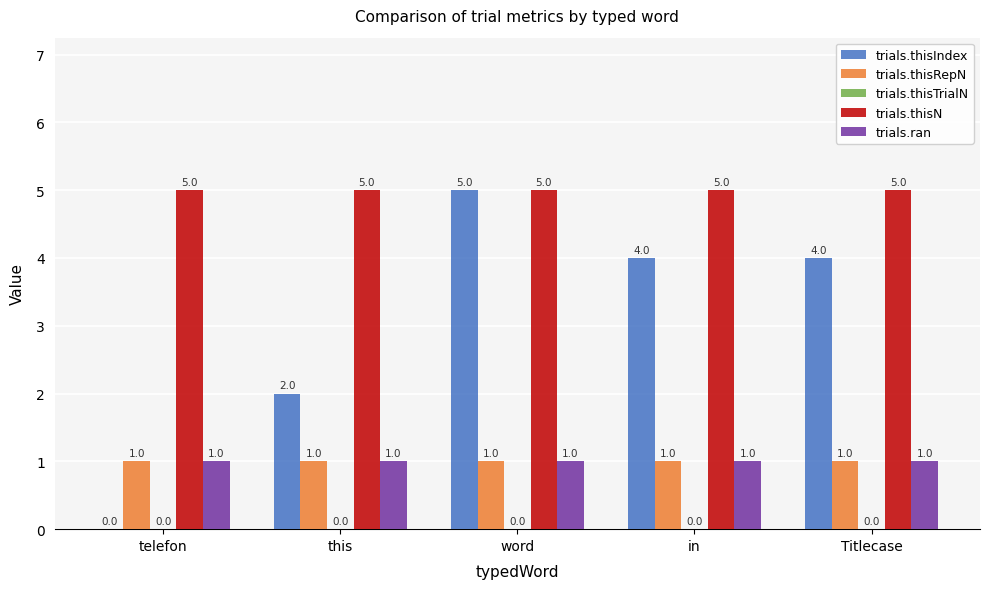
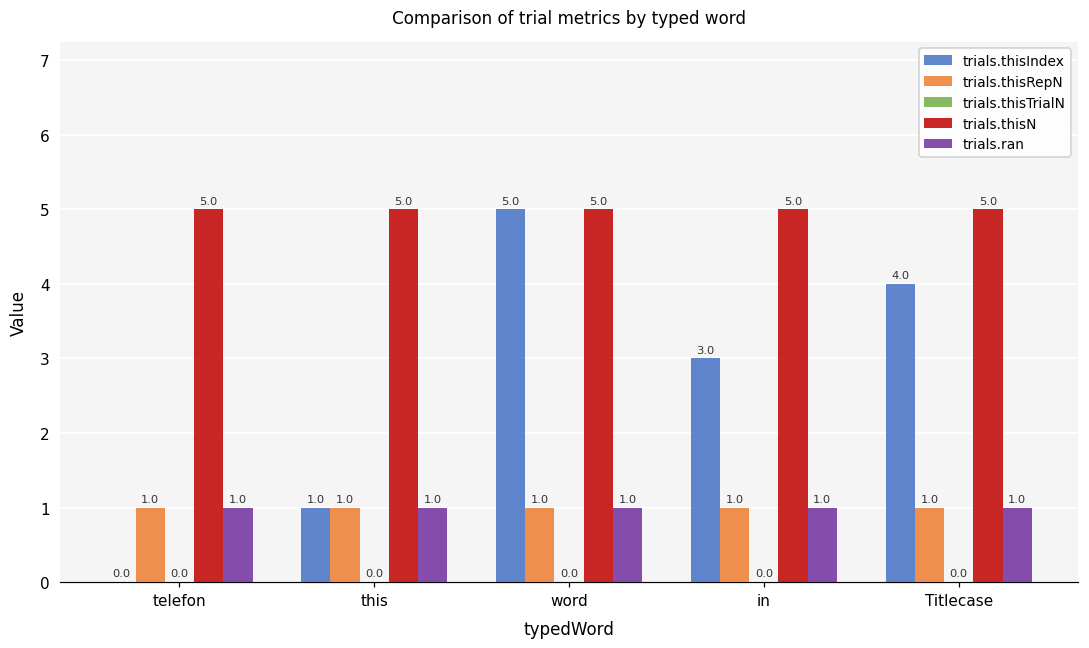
trials.thisIndex, this: 2.0 -> 1.0
trials.thisIndex, in: 4.0 -> 3.0
